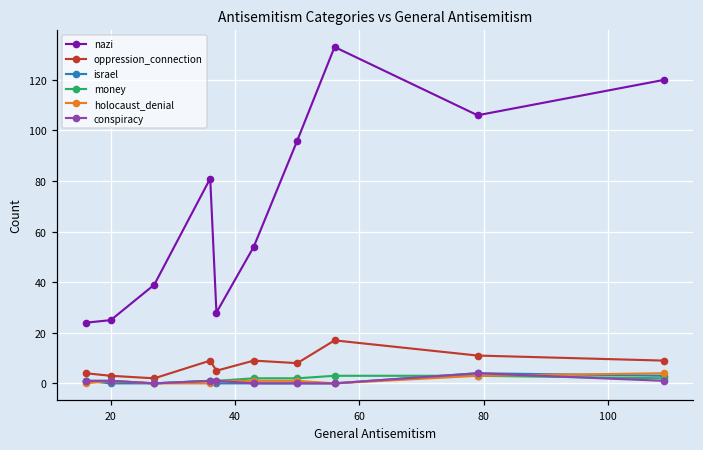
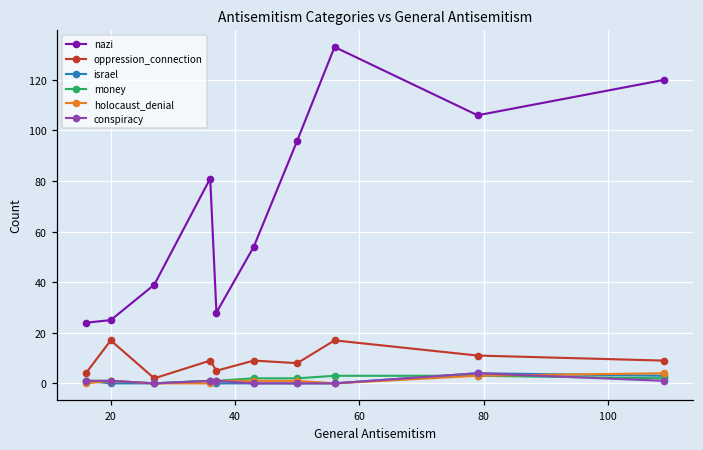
oppression_connection, 20: 3 -> 17
